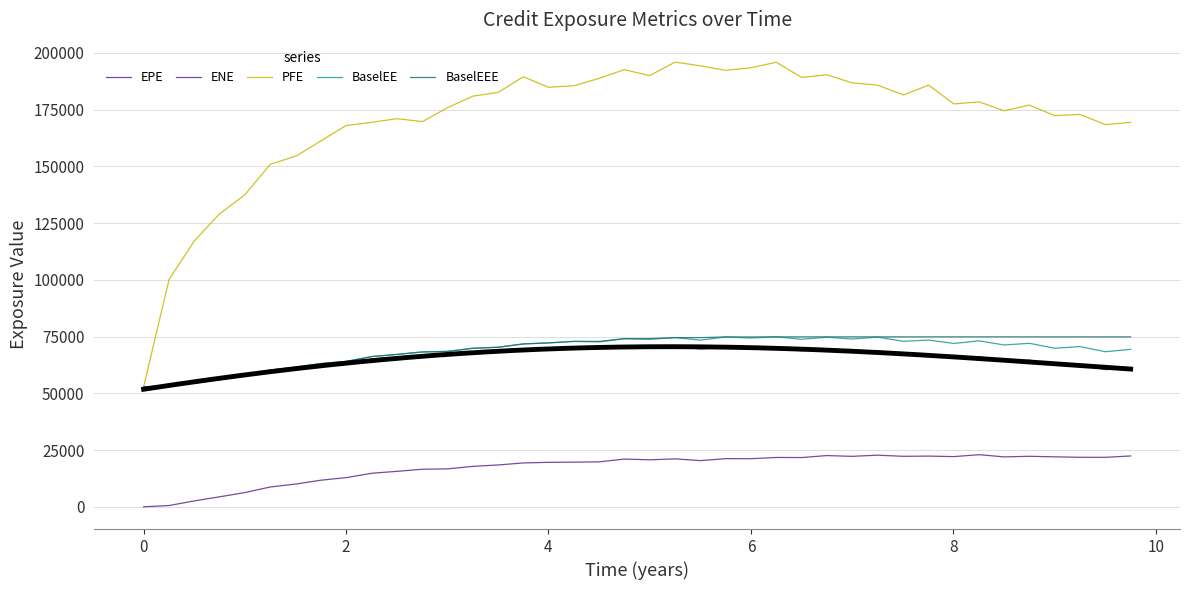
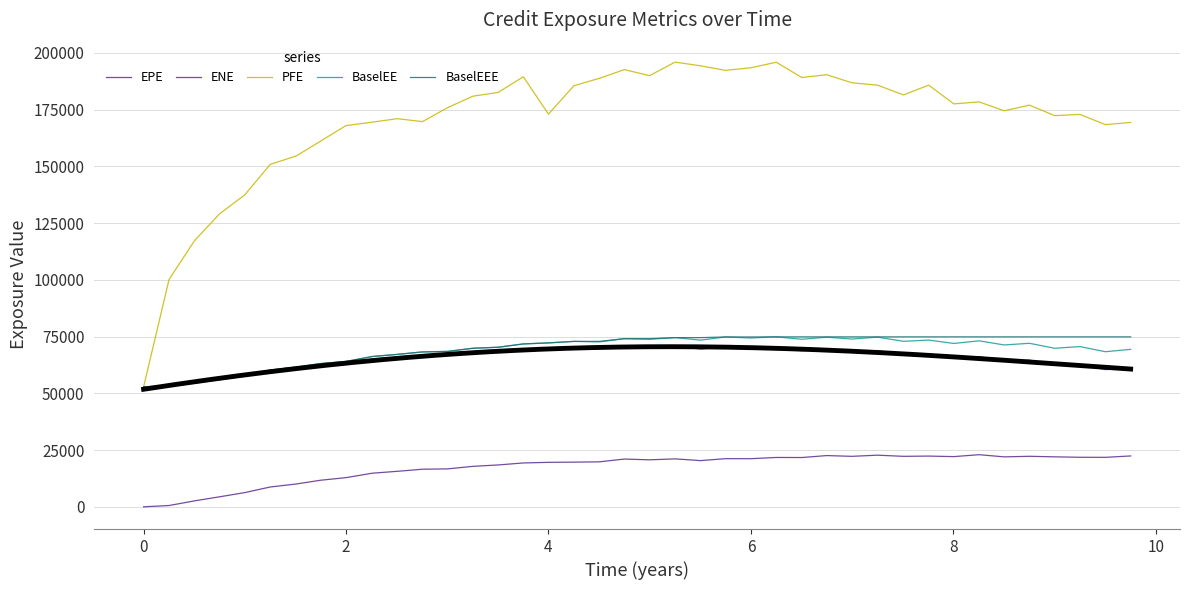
PFE, 4: 185000 -> 173000
